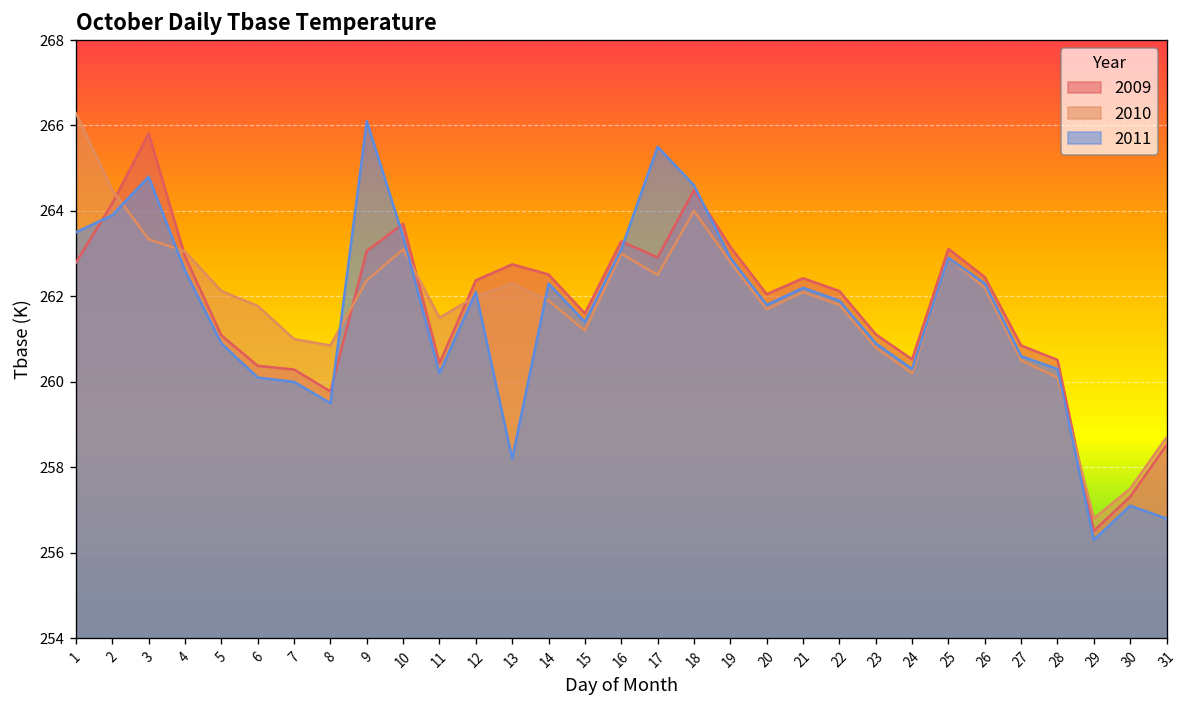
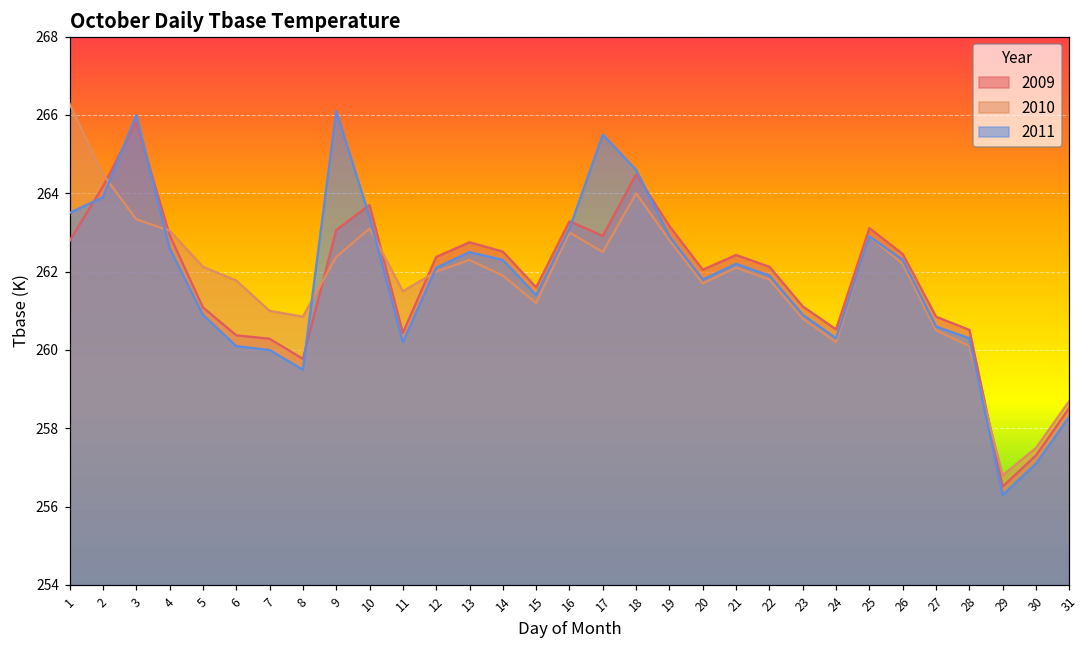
2011, 3: 264.8 -> 266.0
2011, 13: 258.2 -> 262.5
2011, 31: 256.8 -> 258.3
